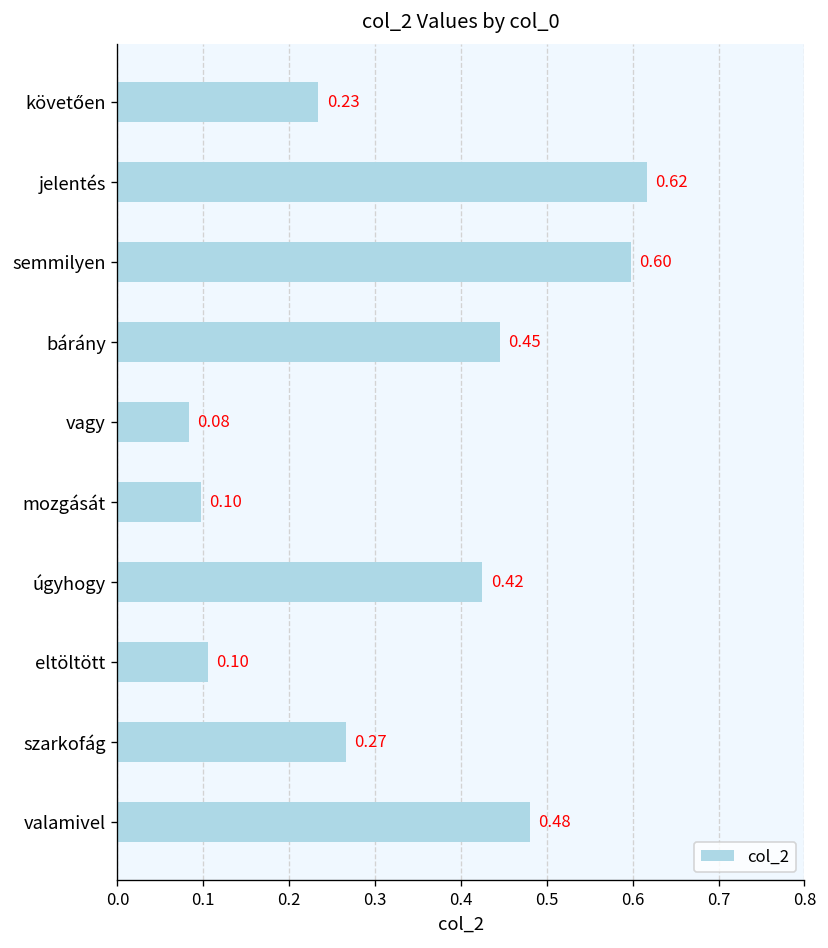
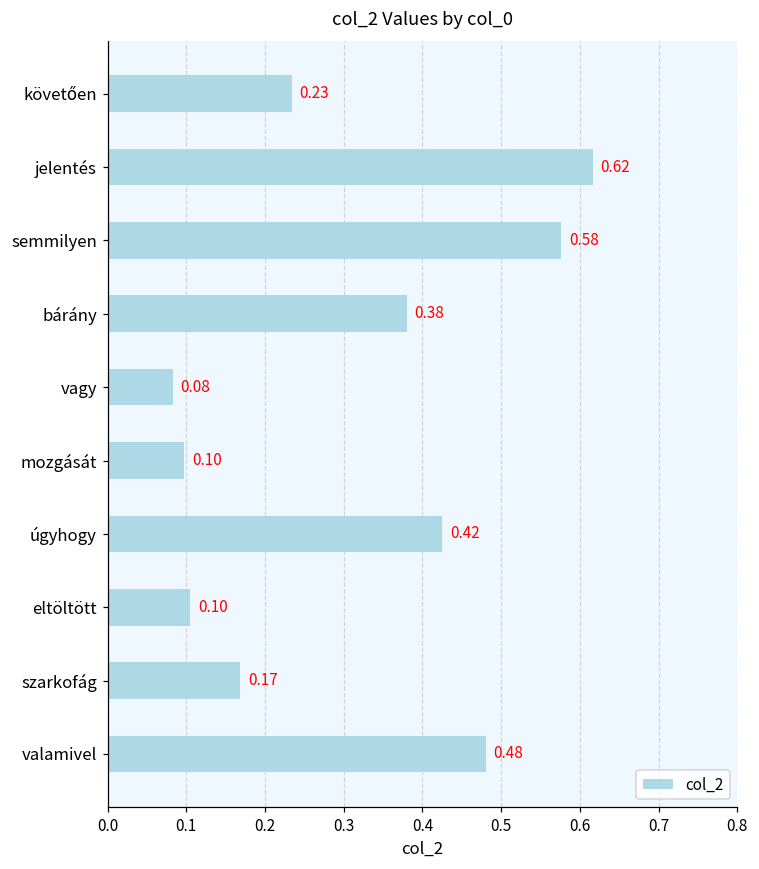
semmilyen: 0.60 -> 0.58
bárány: 0.45 -> 0.38
szarkofág: 0.27 -> 0.17
